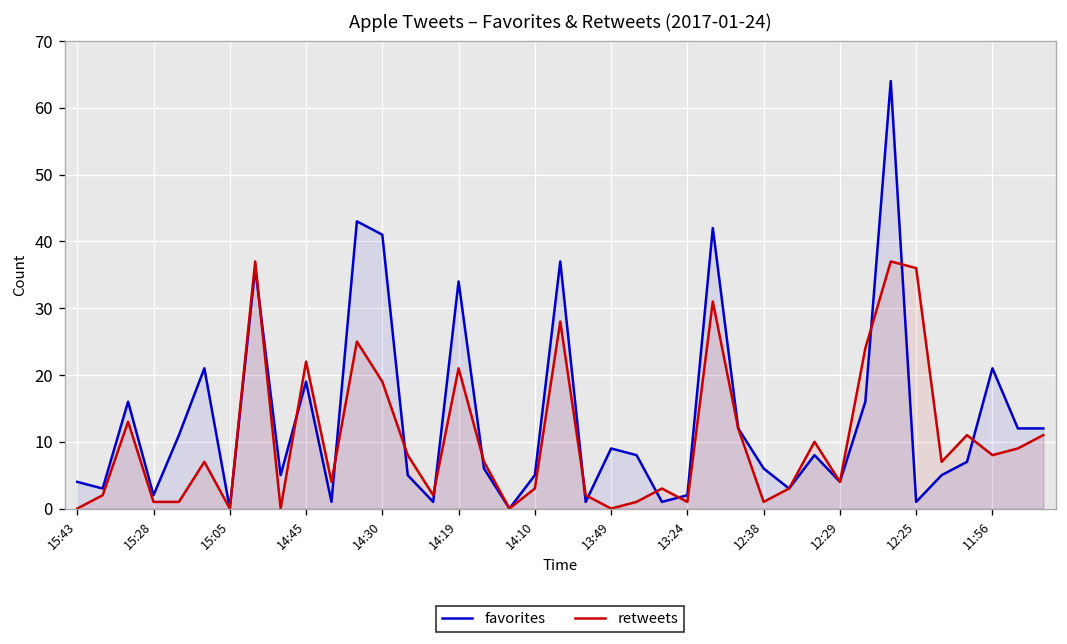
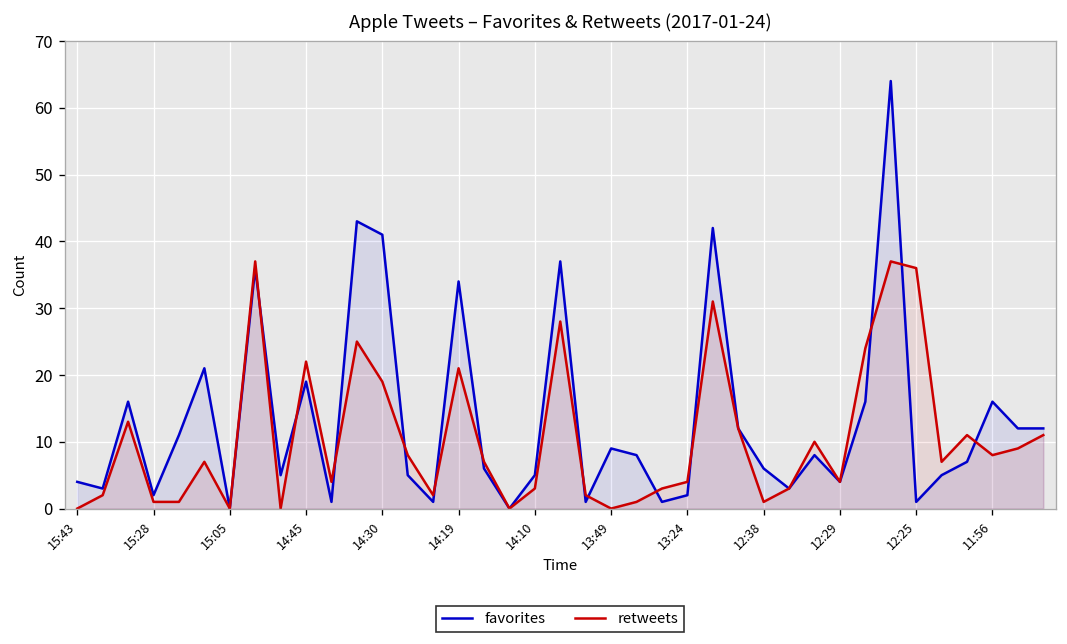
retweets, 13:24: 1 -> 4
favorites, 11:56: 21 -> 16
